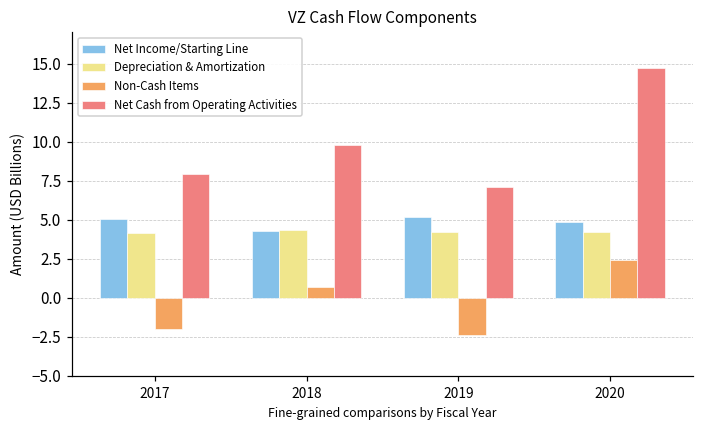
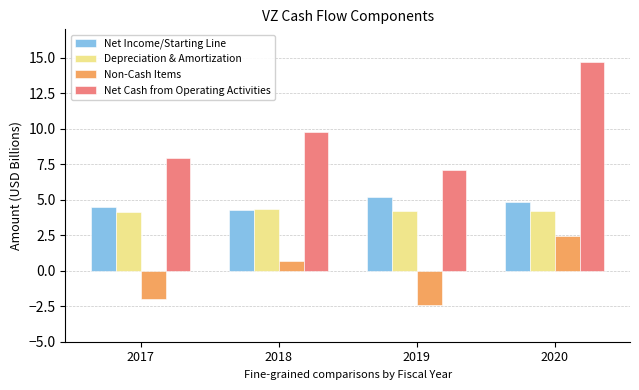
Net Income/Starting Line, 2017: 5.0 -> 4.5
